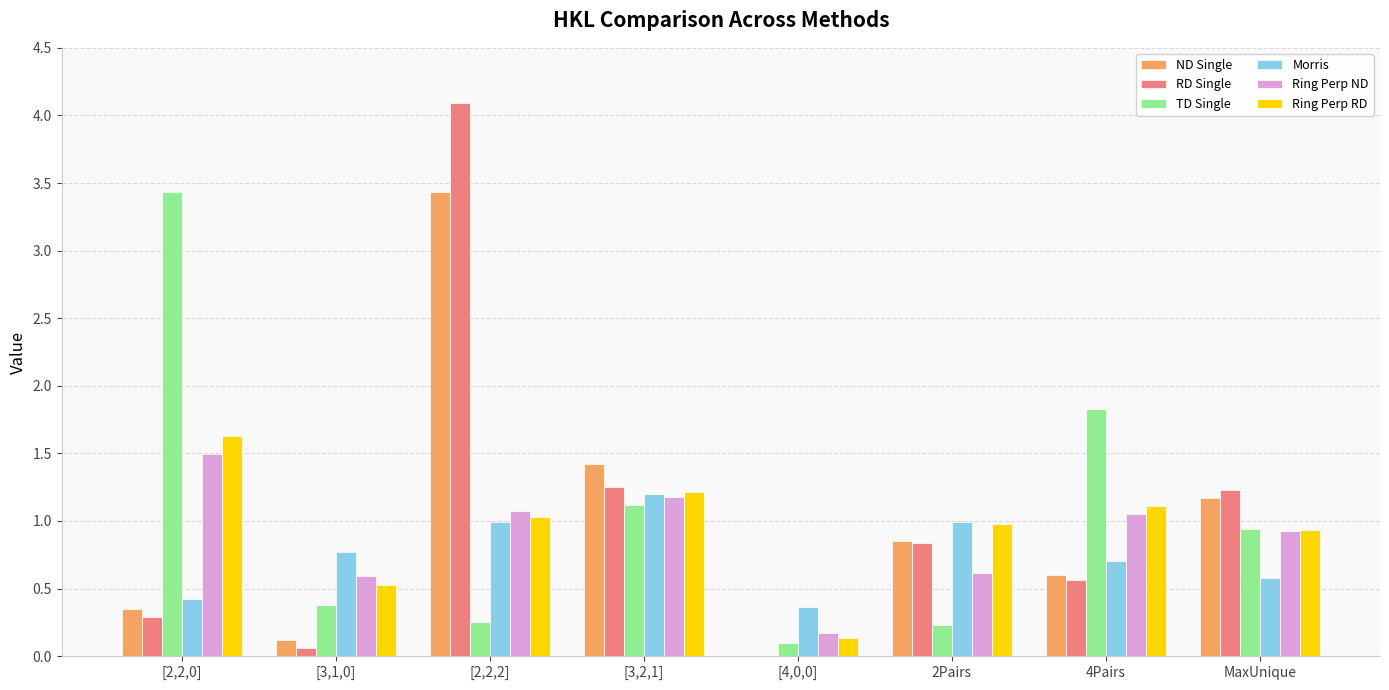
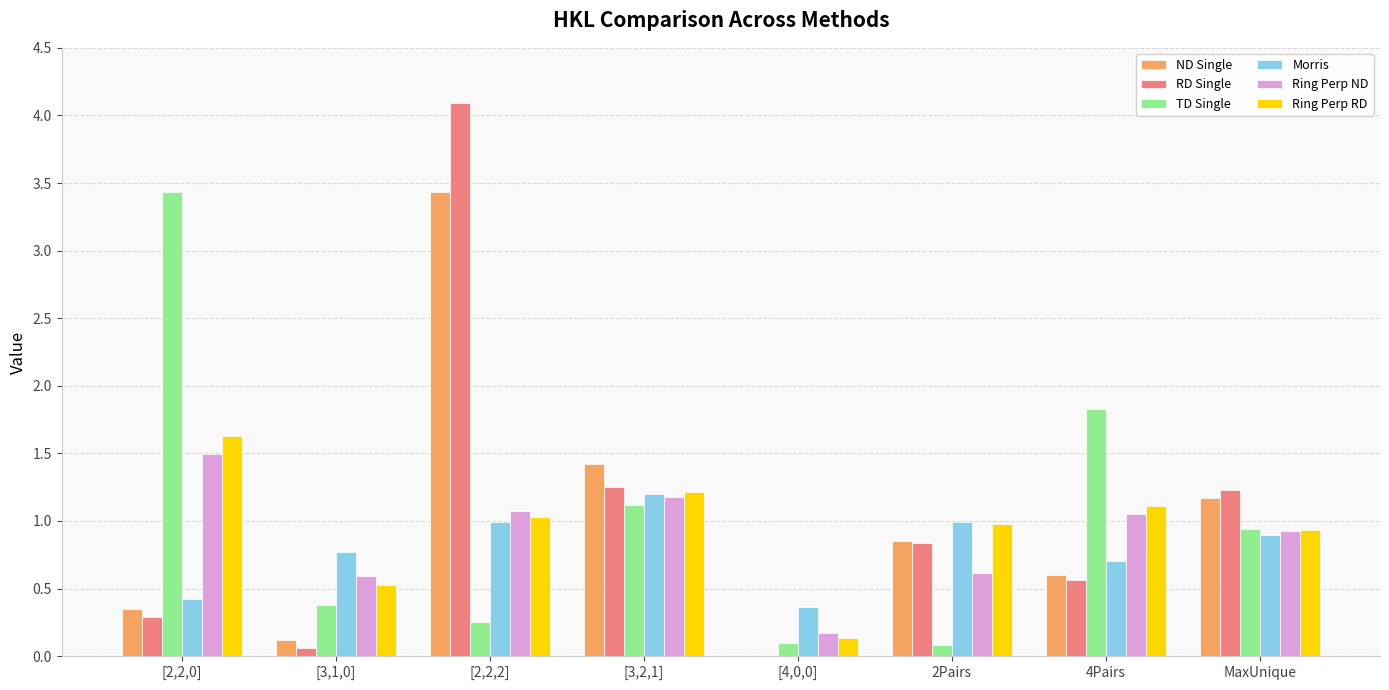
TD Single, 2Pairs: 0.23 -> 0.08
Morris, MaxUnique: 0.58 -> 0.89
